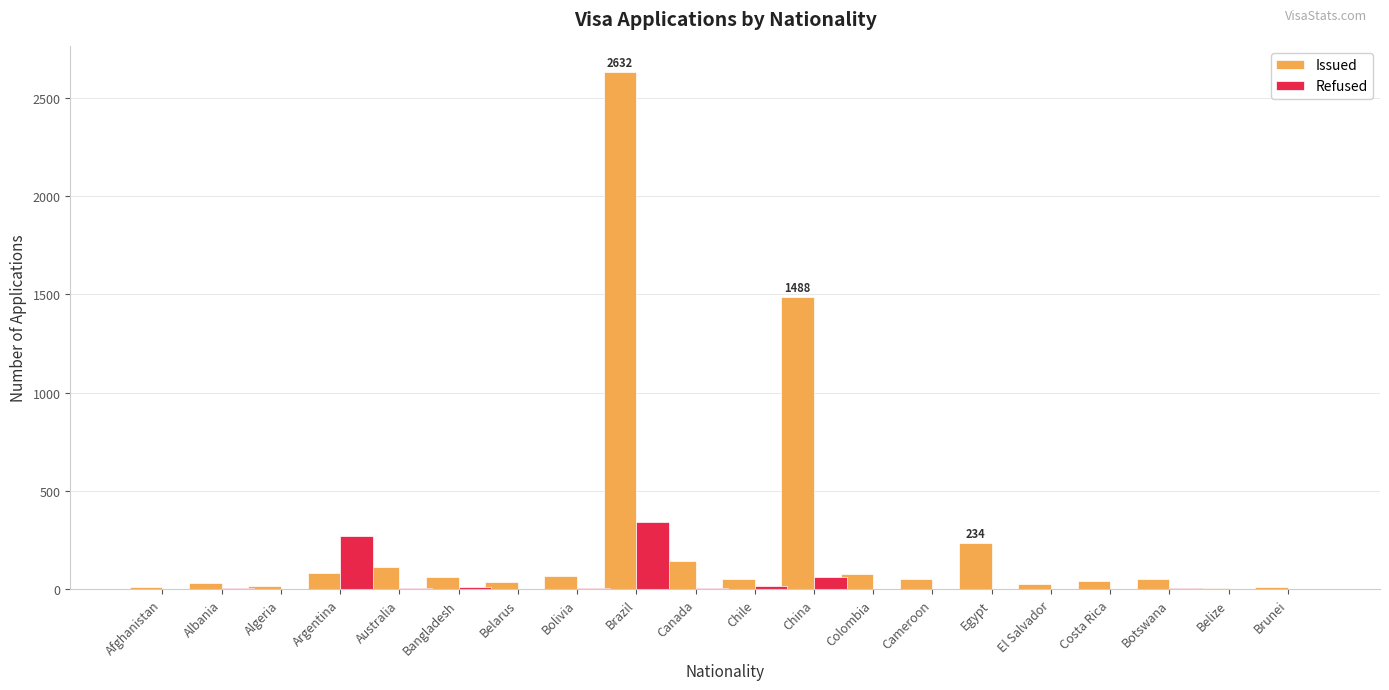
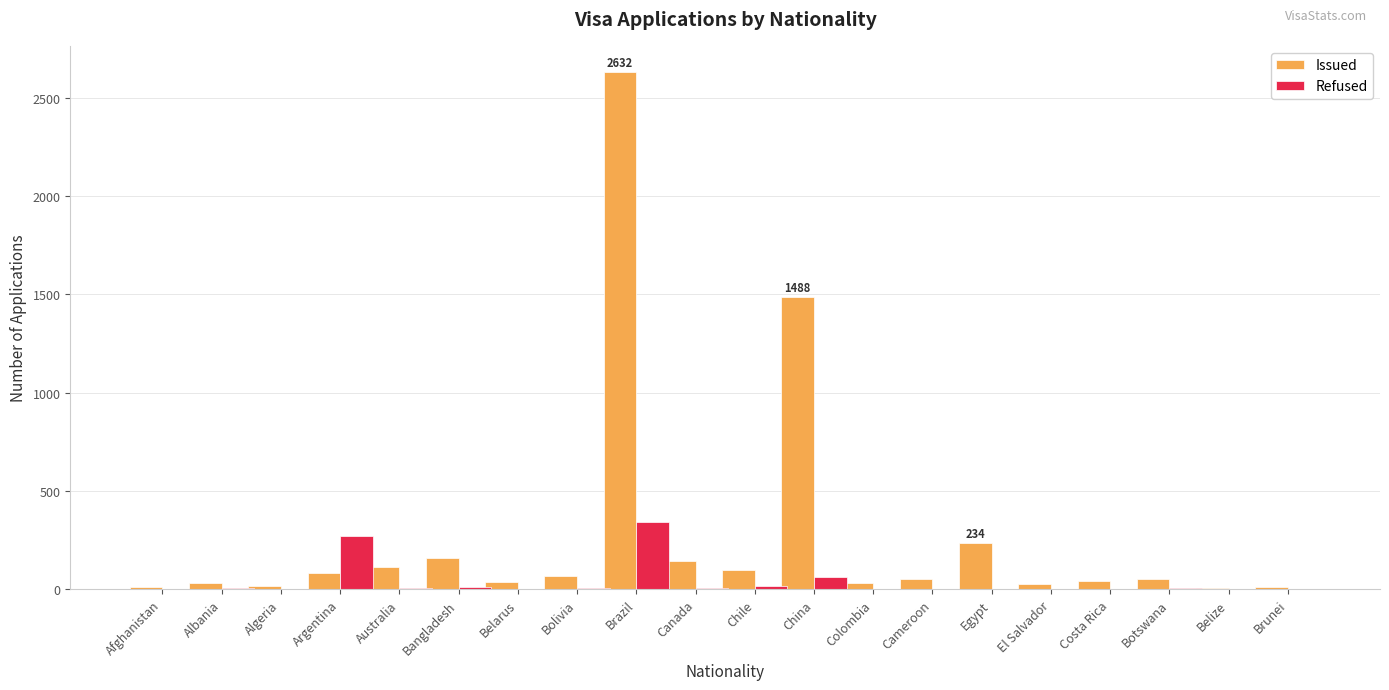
Issued, Bangladesh: 60 -> 160
Issued, Chile: 50 -> 100
Issued, Colombia: 80 -> 30
